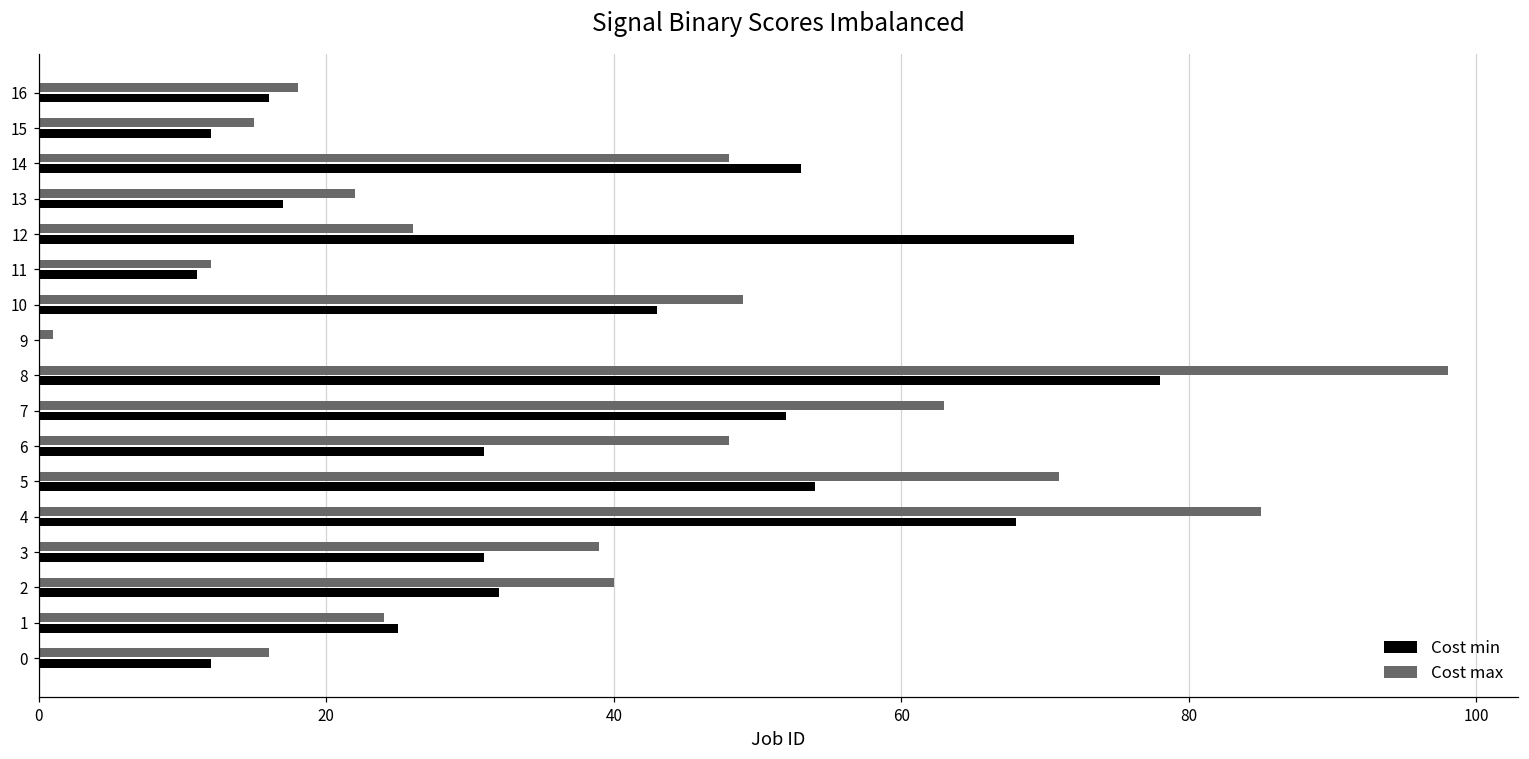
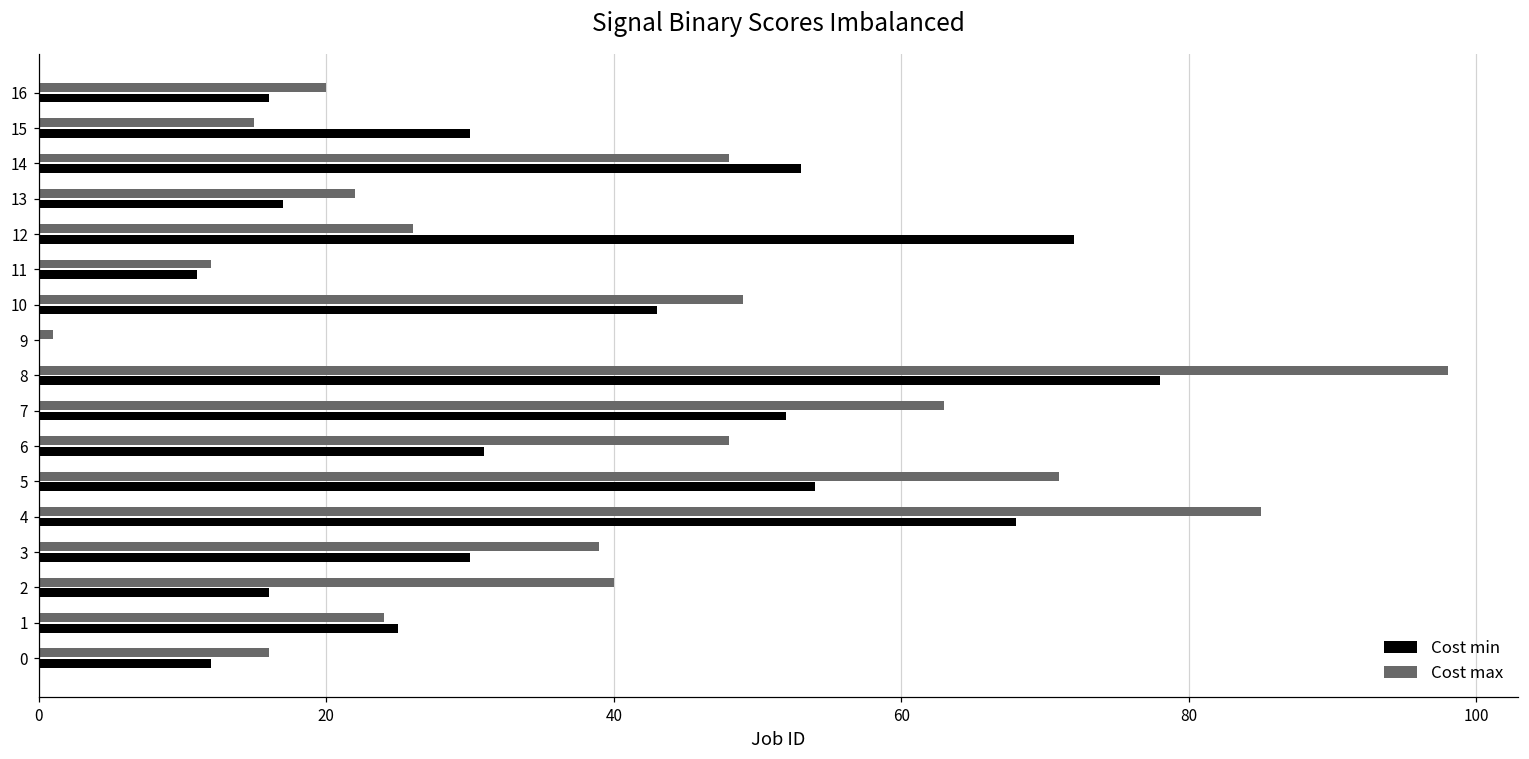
Cost max, 16: 18 -> 20
Cost min, 15: 12 -> 30
Cost min, 3: 31 -> 30
Cost min, 2: 32 -> 16
